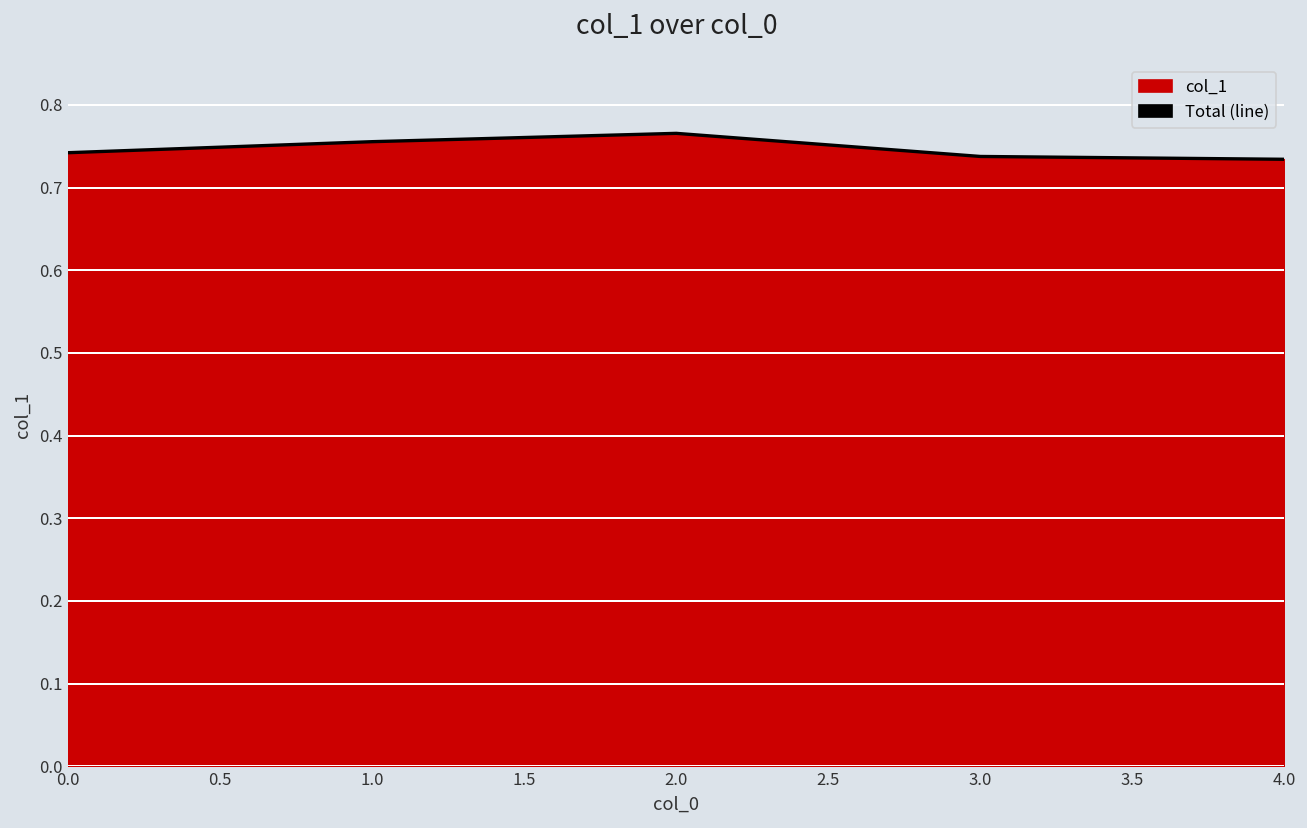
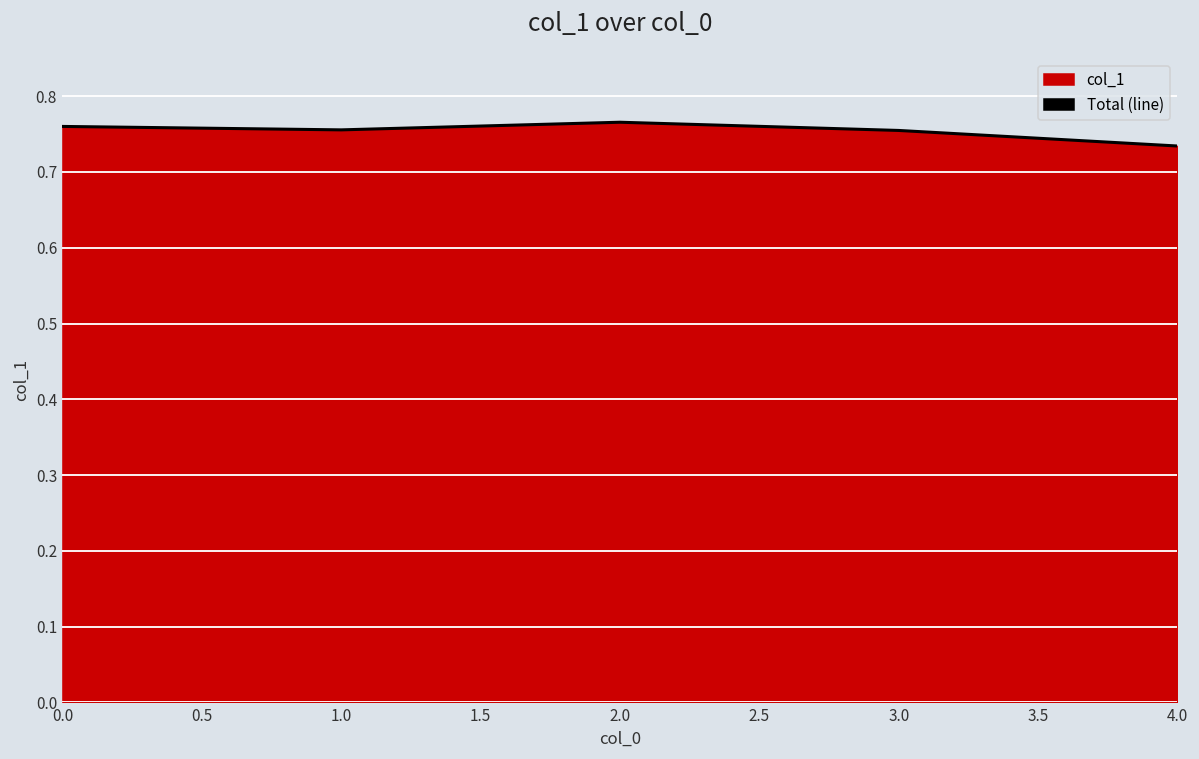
0.0: 0.74 -> 0.76
3.0: 0.74 -> 0.75
